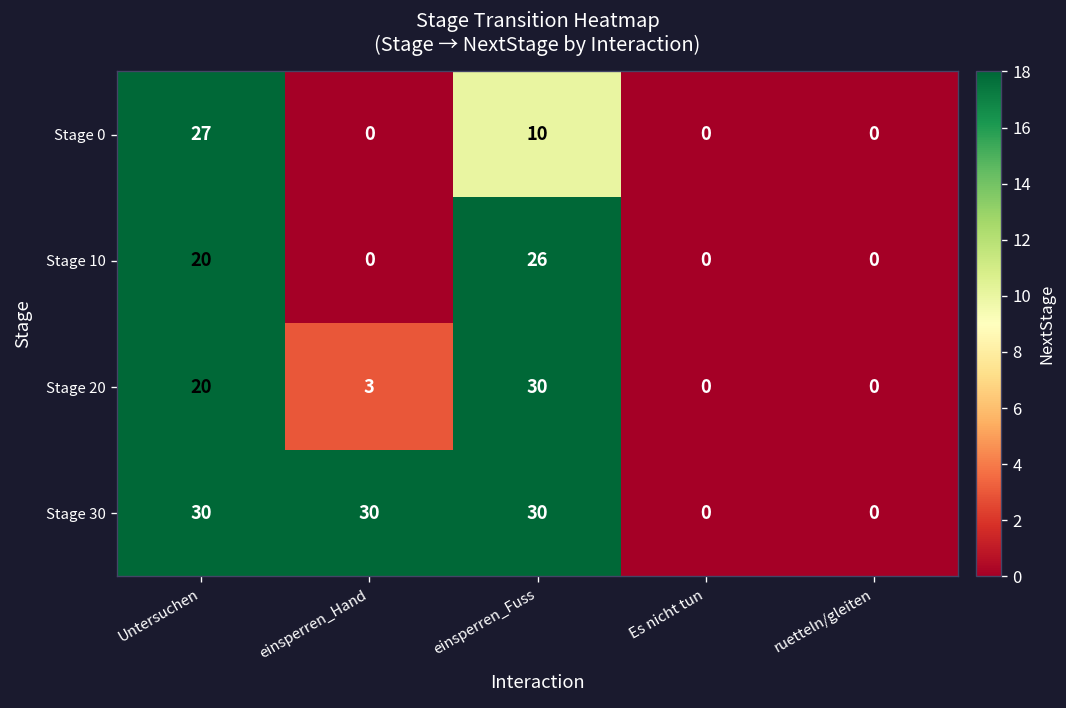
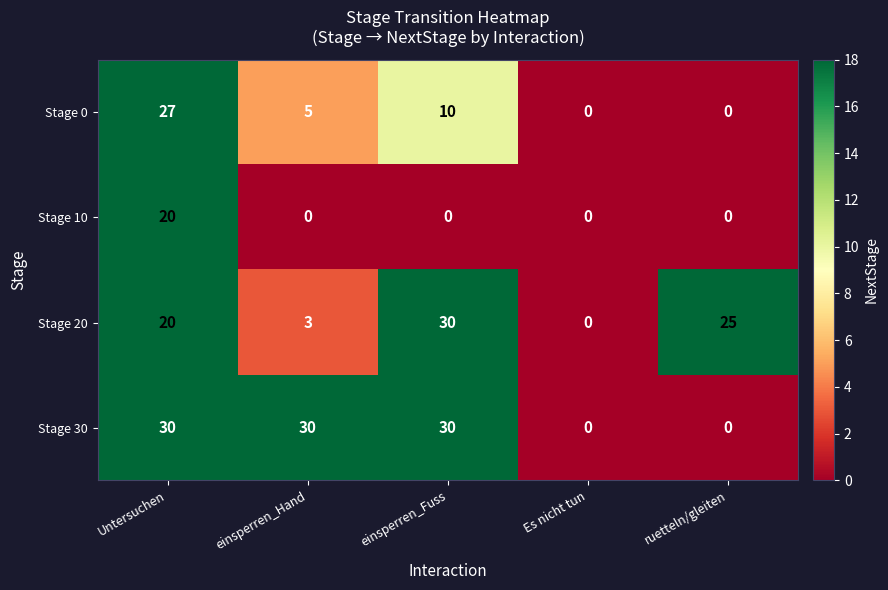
Stage 0, einsperren_Hand: 0 -> 5
Stage 10, einsperren_Fuss: 26 -> 0
Stage 20, ruetteln/gleiten: 0 -> 25
